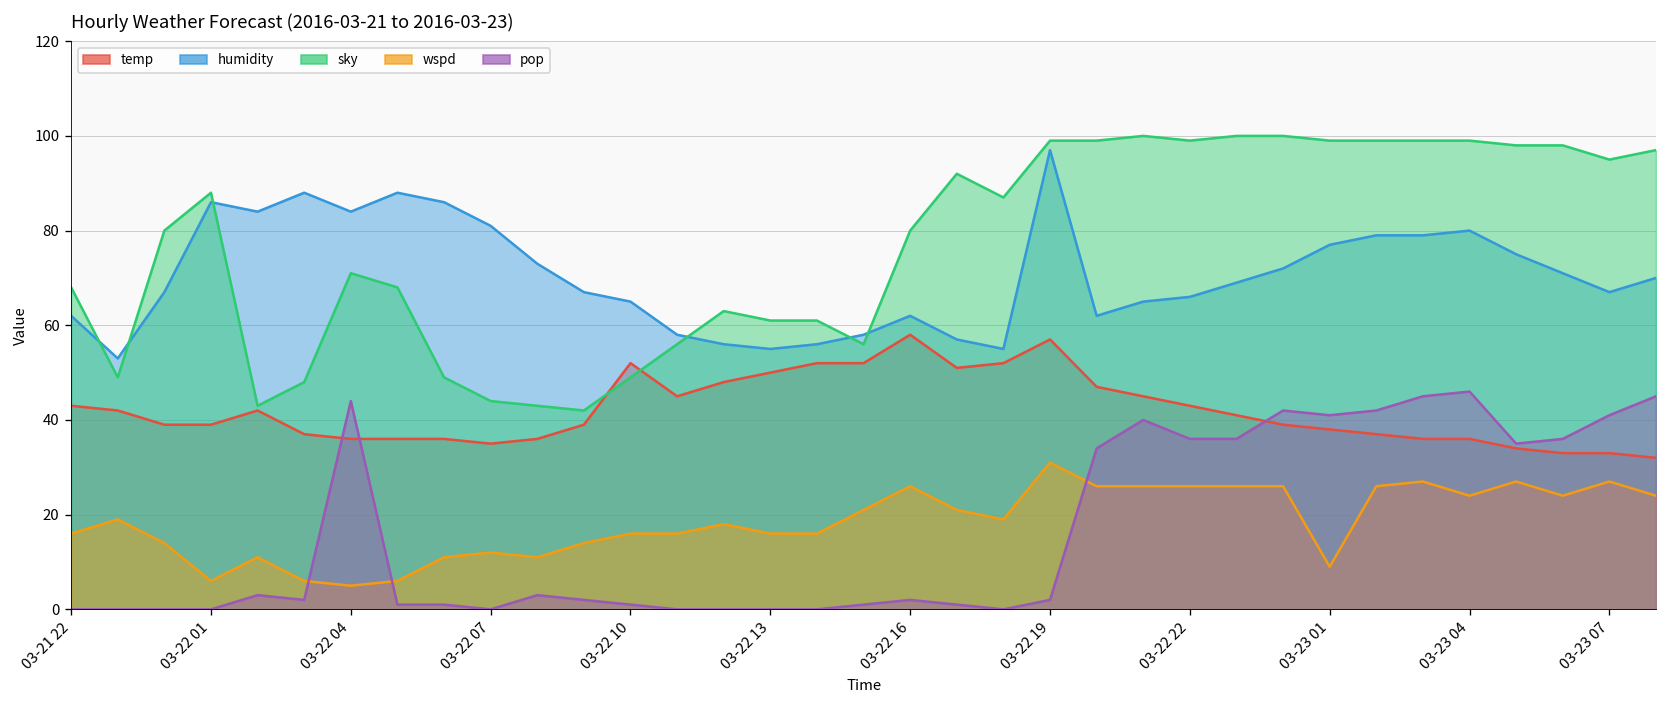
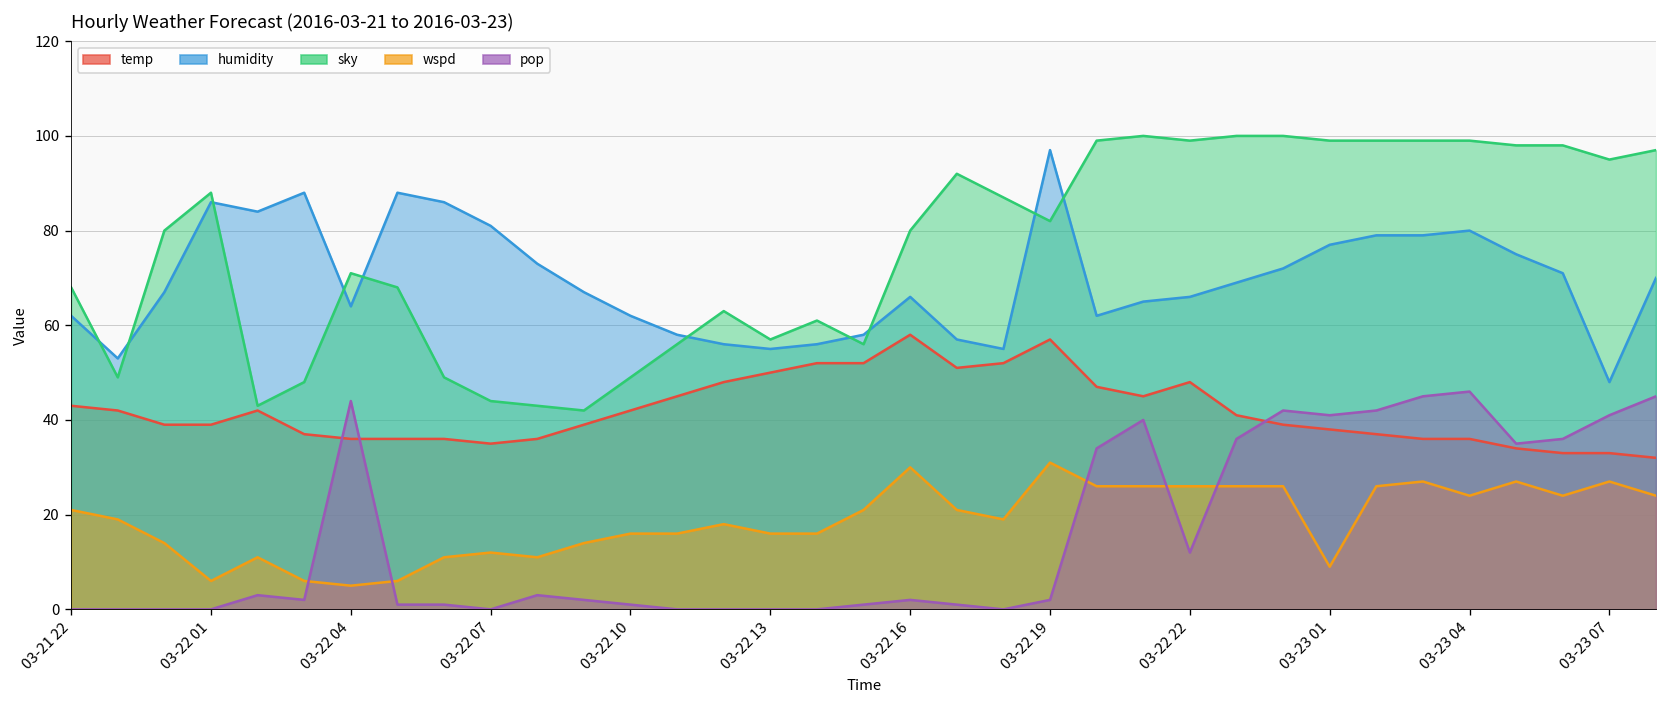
wspd, 03-21 22: 16 -> 21
humidity, 03-22 04: 84 -> 64
temp, 03-22 10: 52 -> 42
humidity, 03-22 10: 65 -> 62
sky, 03-22 13: 61 -> 57
humidity, 03-22 16: 62 -> 66
wspd, 03-22 16: 26 -> 30
sky, 03-22 19: 99 -> 82
temp, 03-22 22: 43 -> 48
pop, 03-22 22: 36 -> 12
humidity, 03-23 07: 67 -> 48
